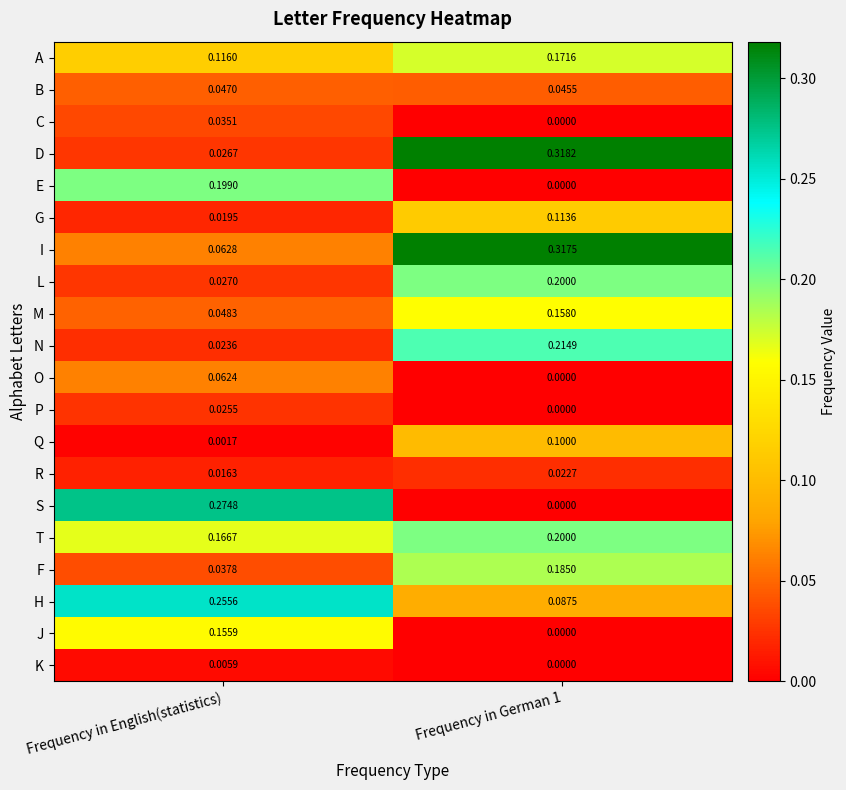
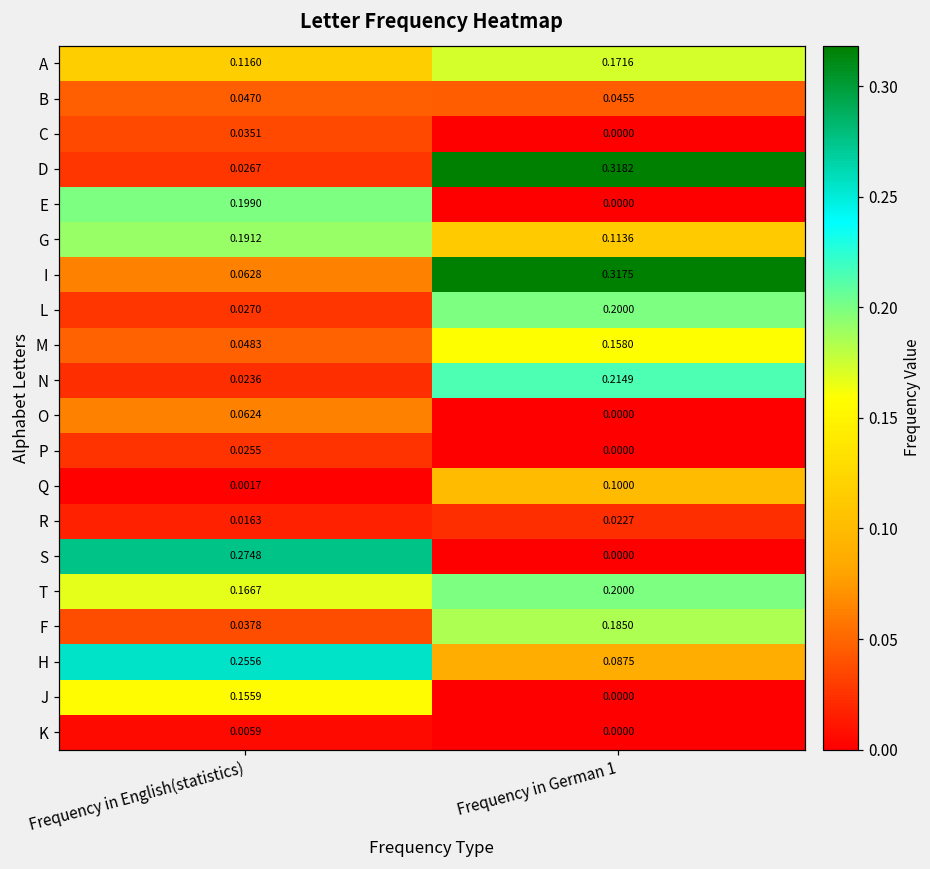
G, Frequency in English(statistics): 0.0195 -> 0.1912
